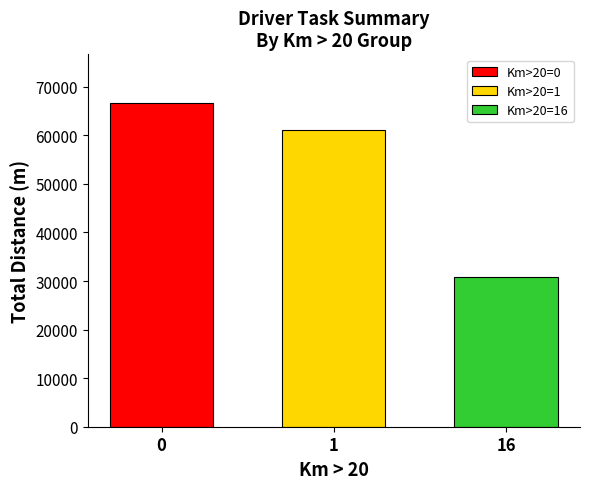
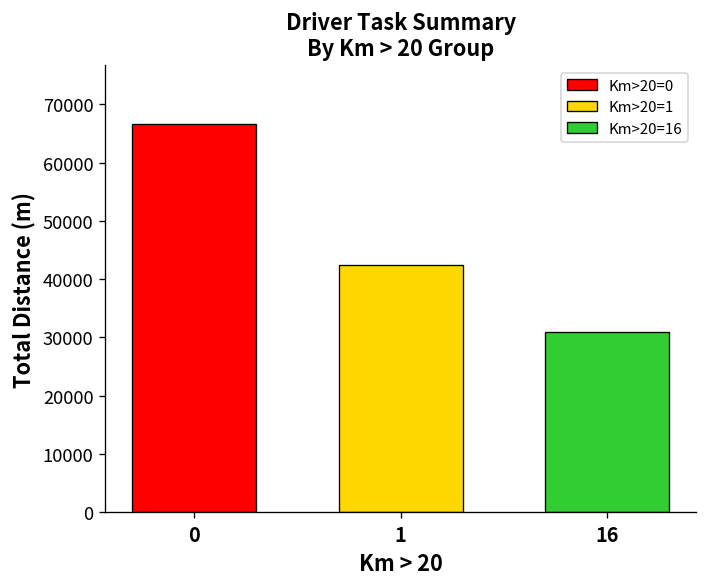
1: 61000 -> 42000
